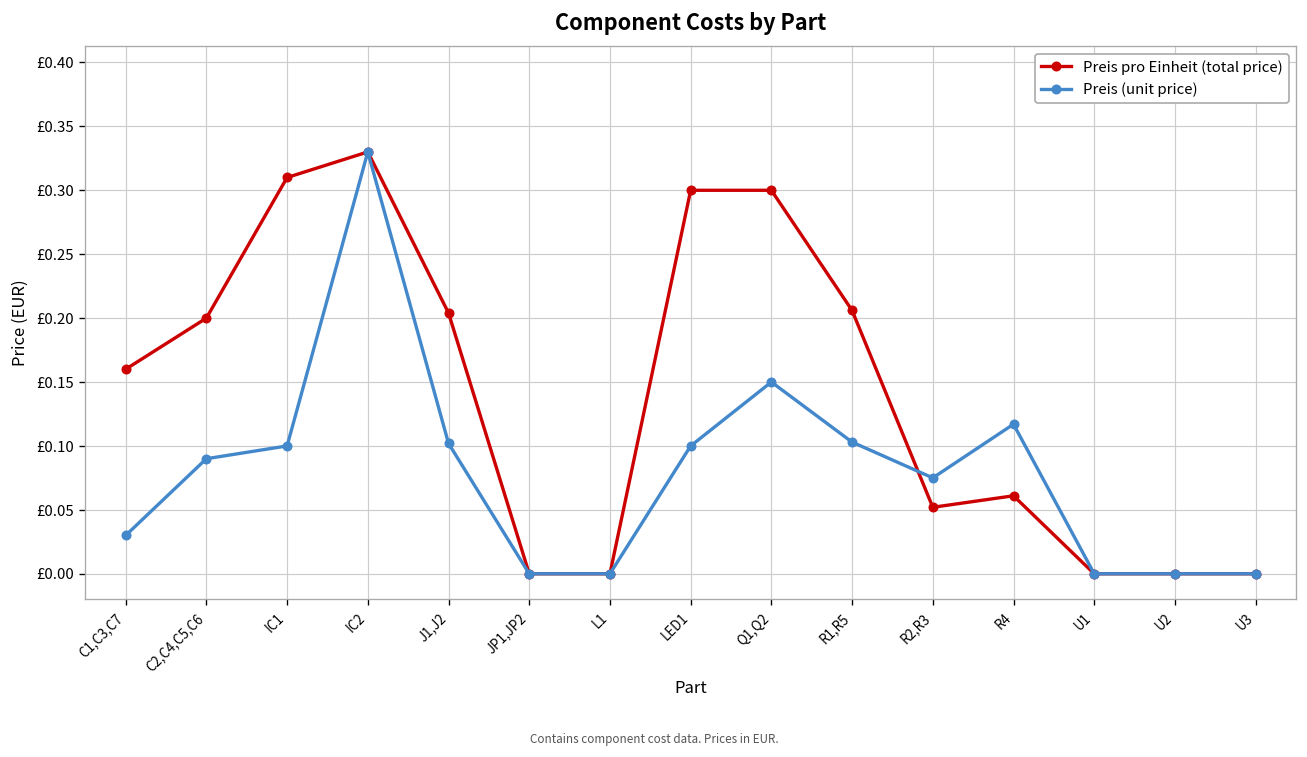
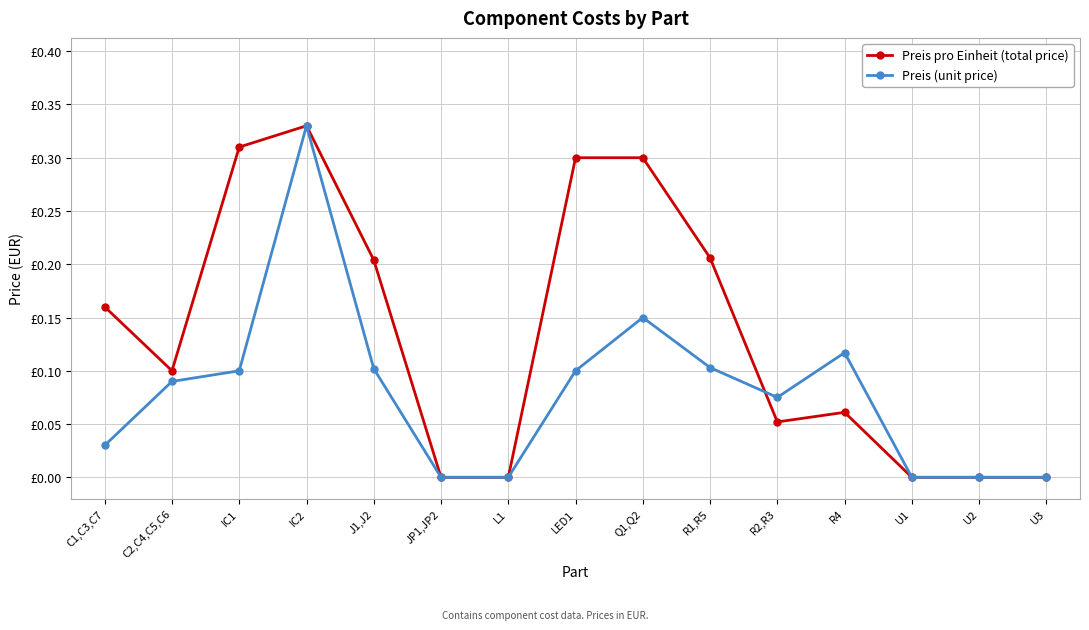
Preis pro Einheit (total price), C2,C4,C5,C6: £0.2 -> £0.1
